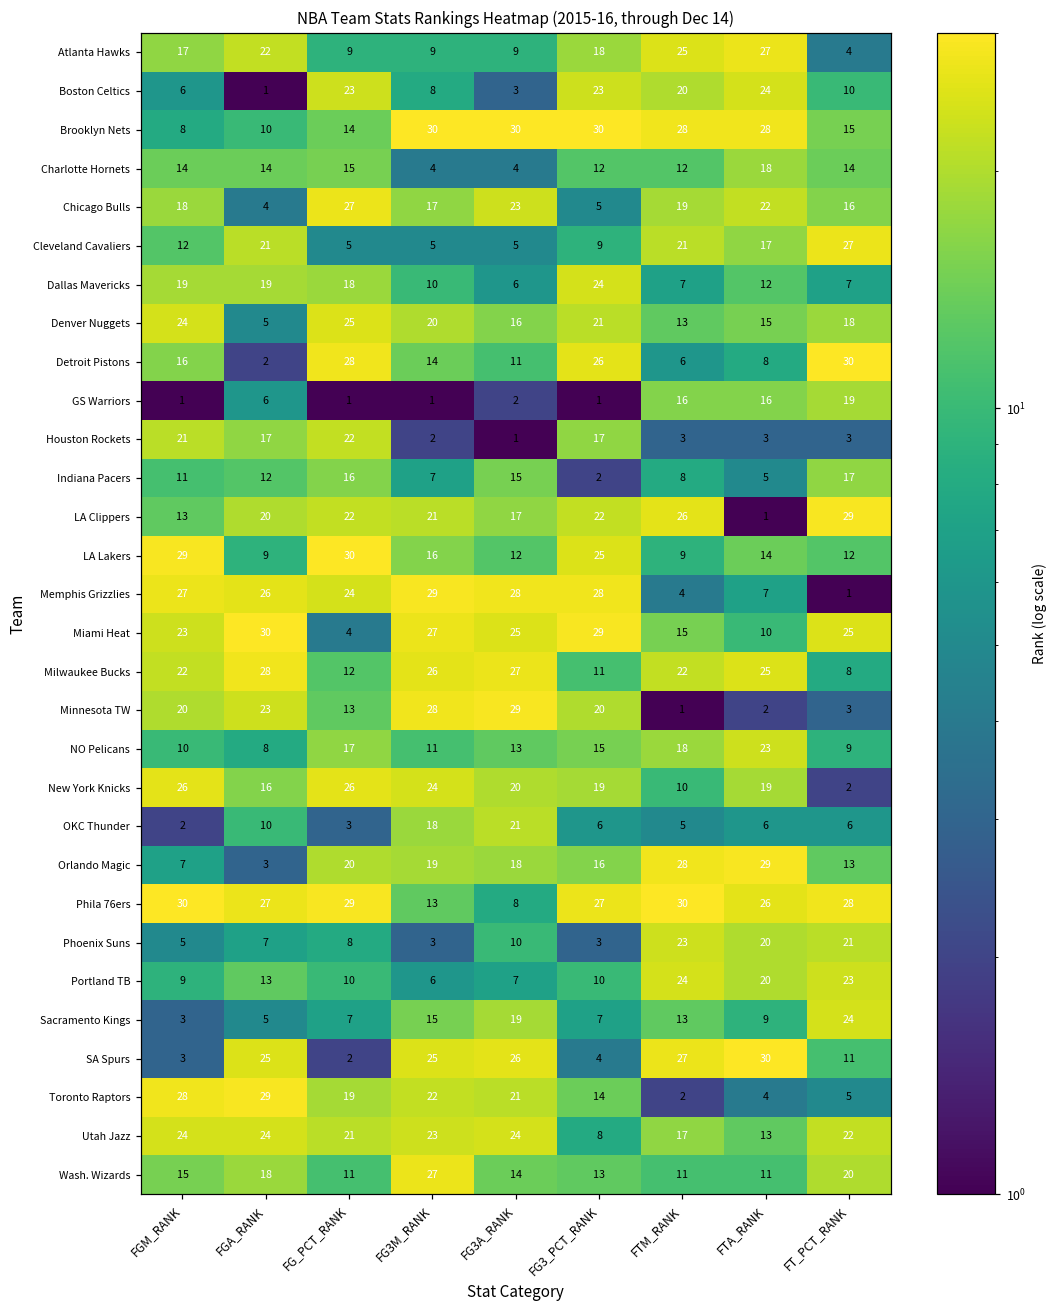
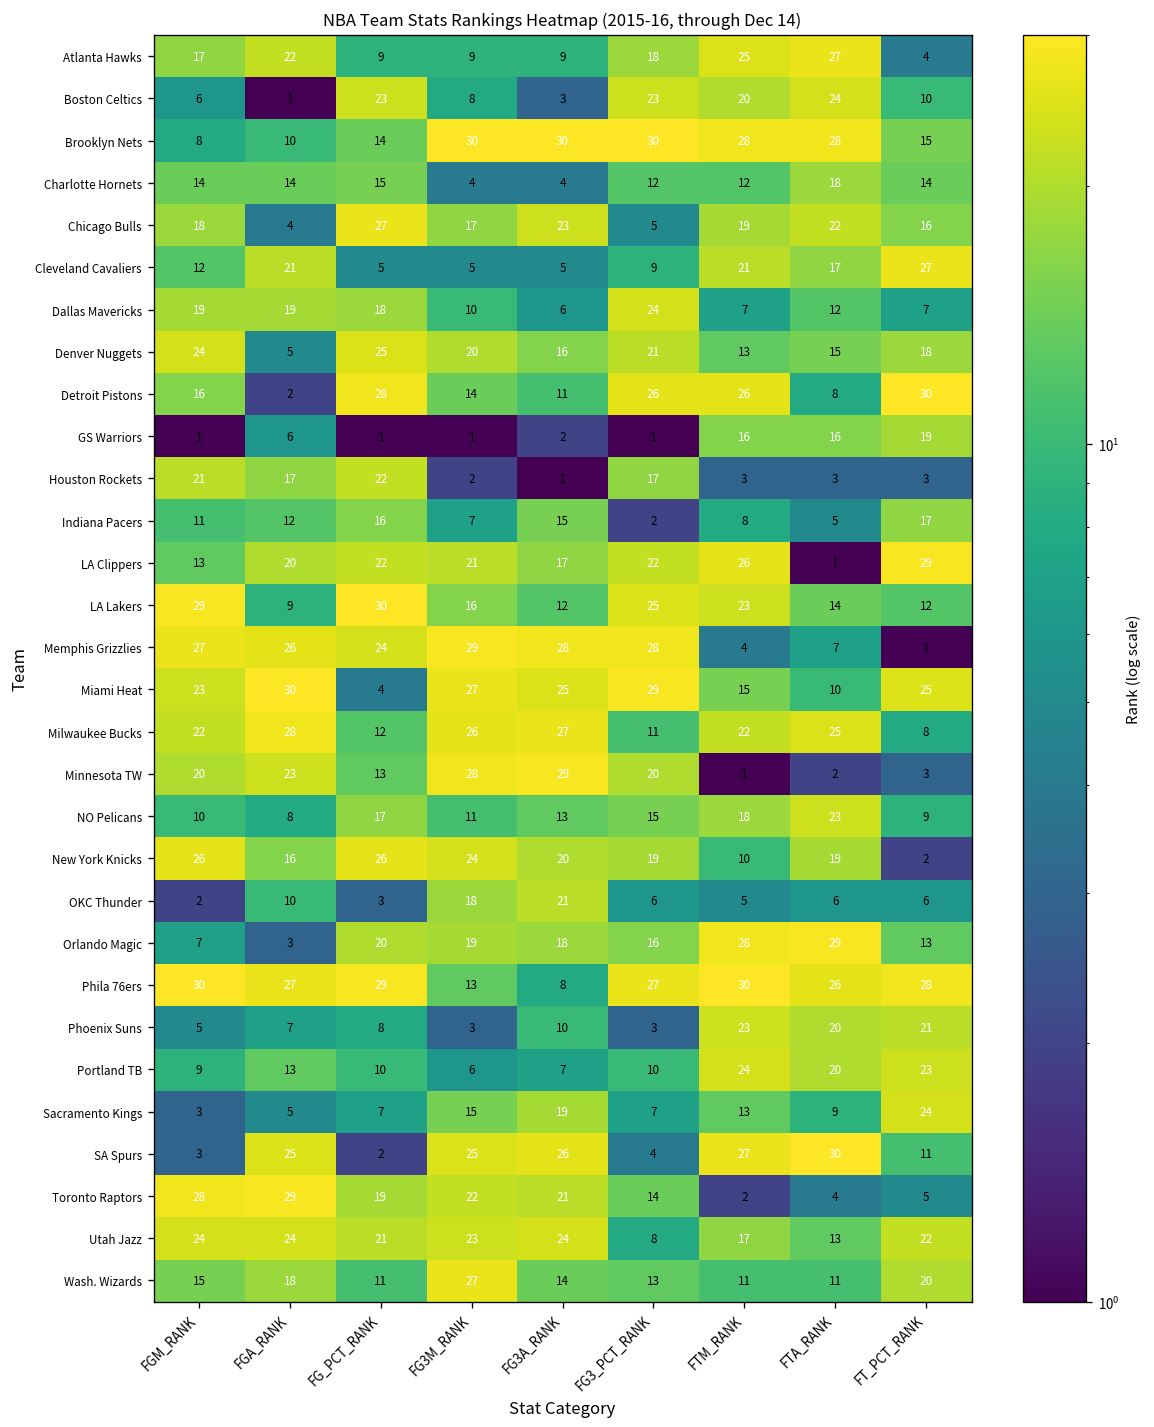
Detroit Pistons, FTM_RANK: 6 -> 26
LA Lakers, FTM_RANK: 9 -> 23
